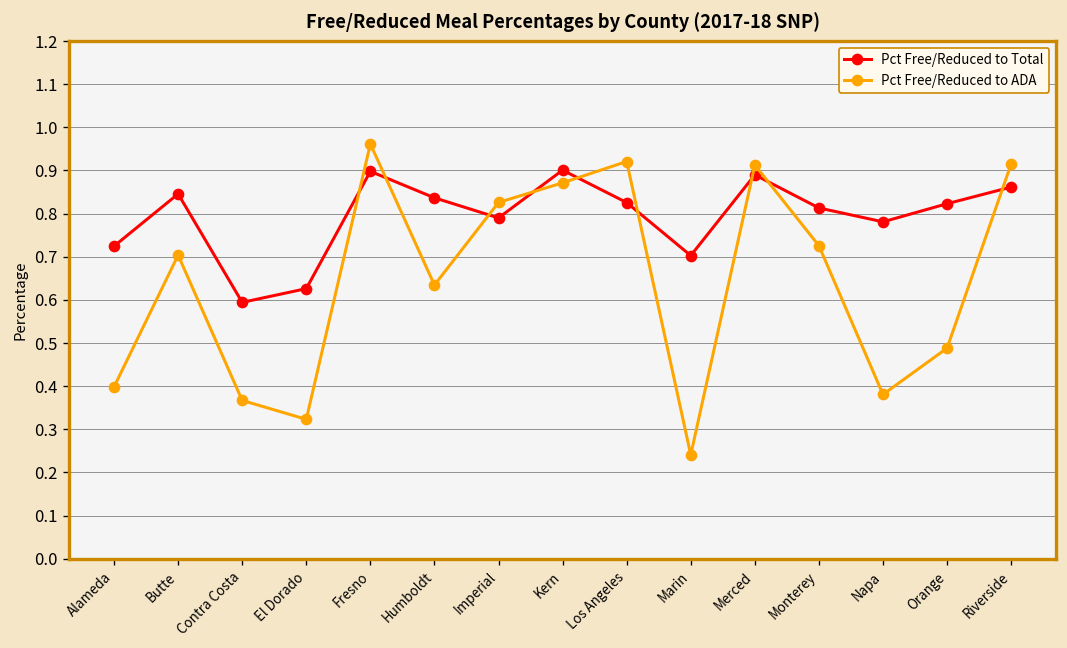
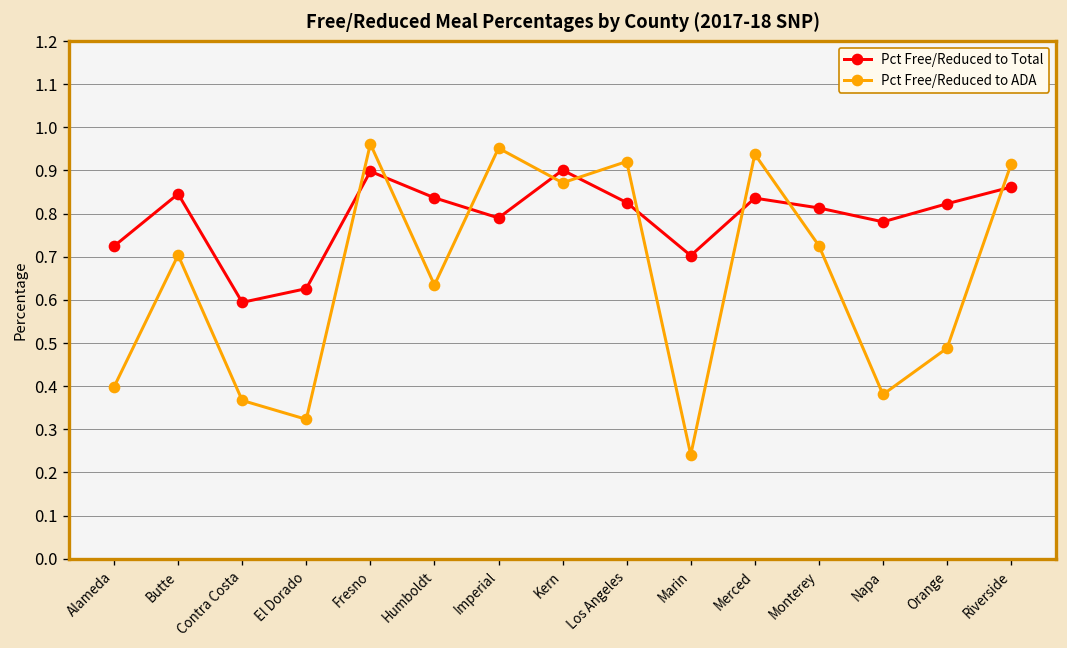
Pct Free/Reduced to ADA, Imperial: 0.83 -> 0.95
Pct Free/Reduced to Total, Merced: 0.89 -> 0.84
Pct Free/Reduced to ADA, Merced: 0.91 -> 0.94
